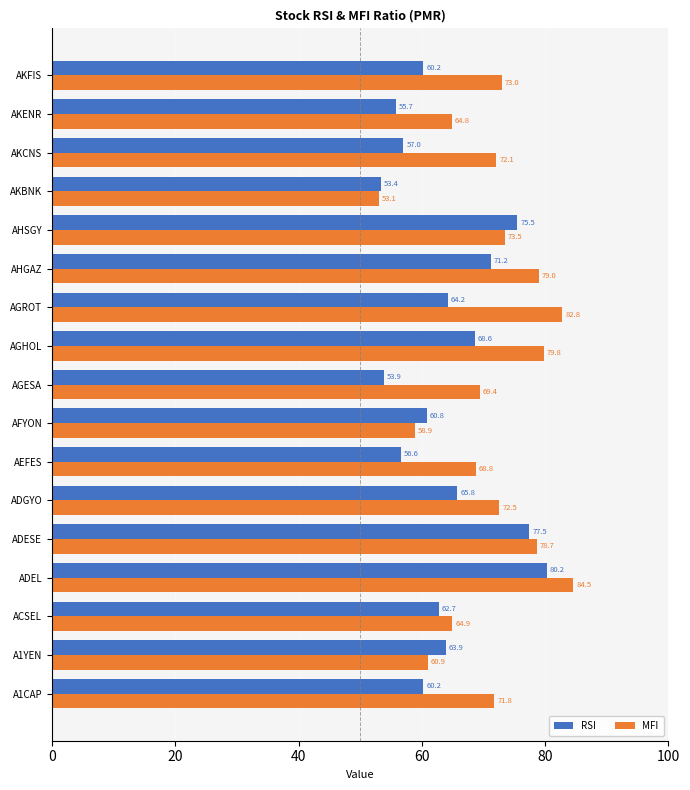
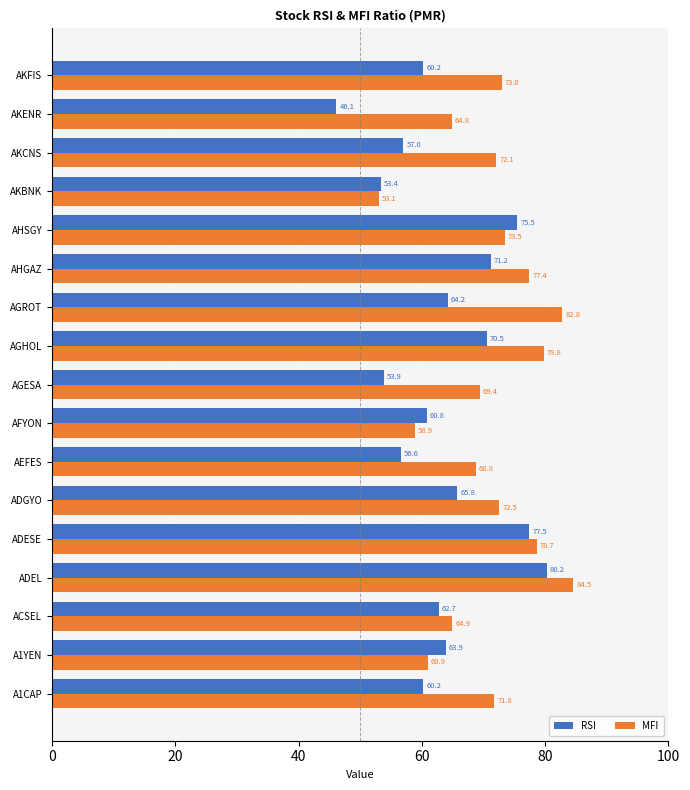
RSI, AKENR: 55.7 -> 46.1
MFI, AHGAZ: 79.0 -> 77.4
RSI, AGHOL: 68.6 -> 70.5
